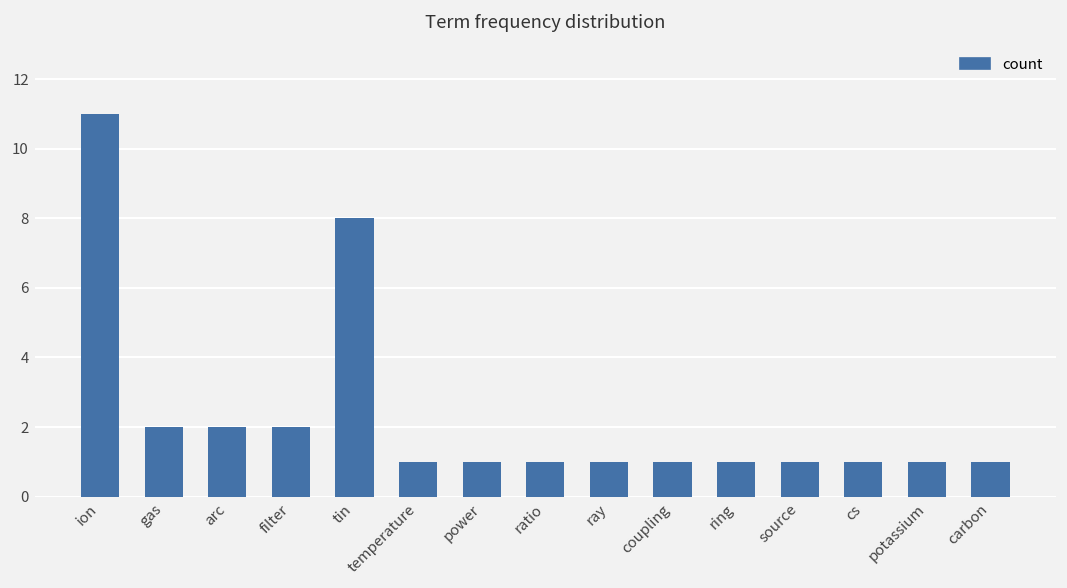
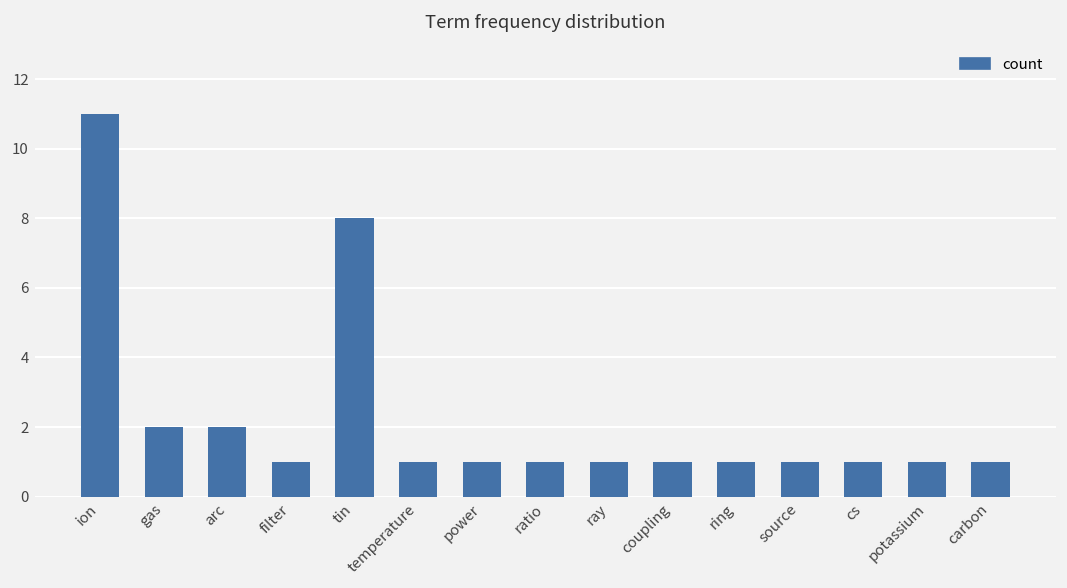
filter: 2 -> 1
